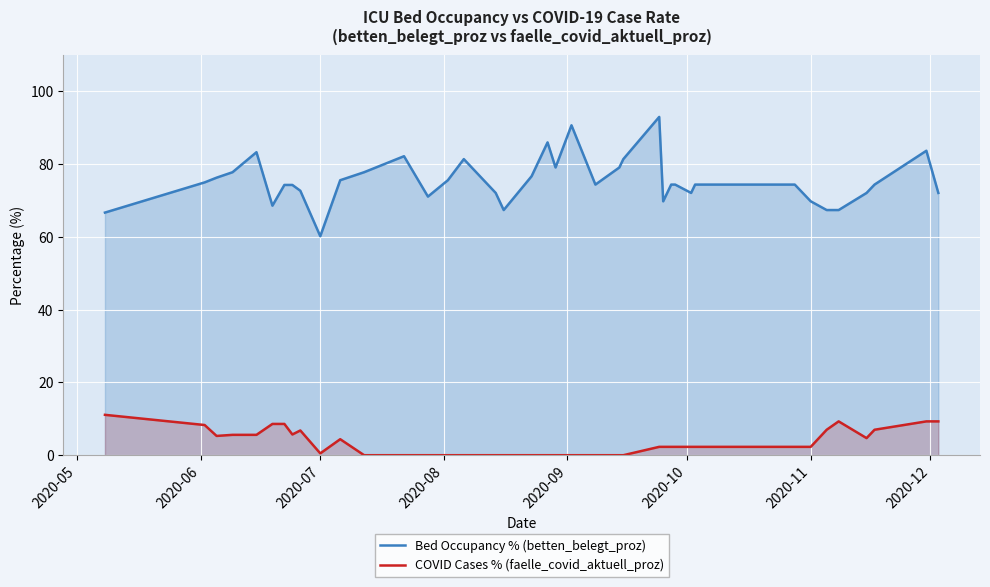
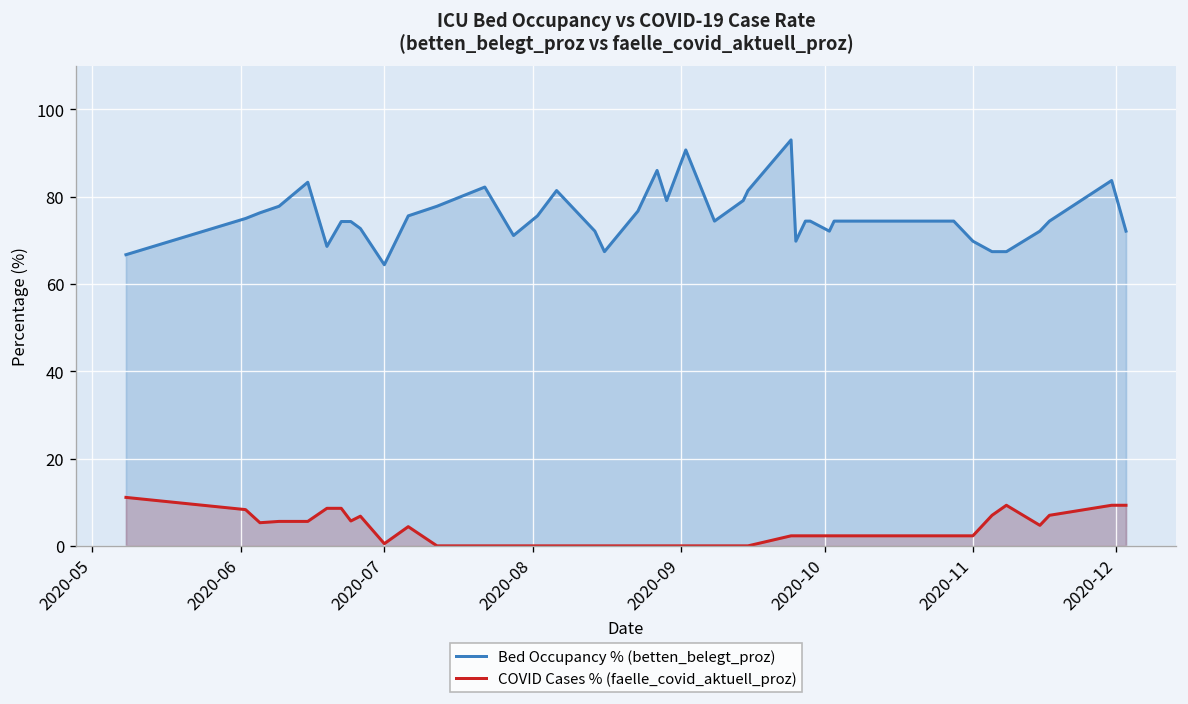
Bed Occupancy % (betten_belegt_proz), 2020-07: 60 -> 64
